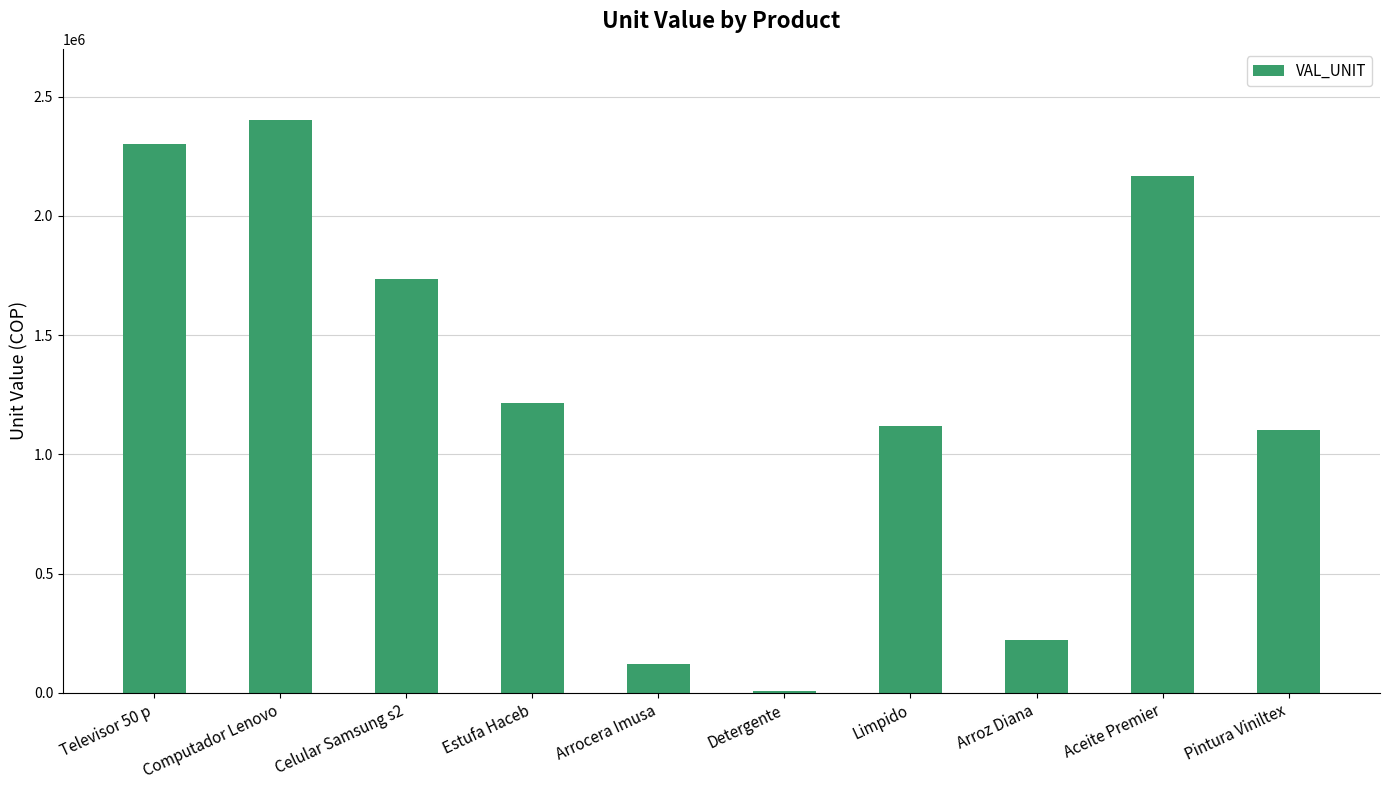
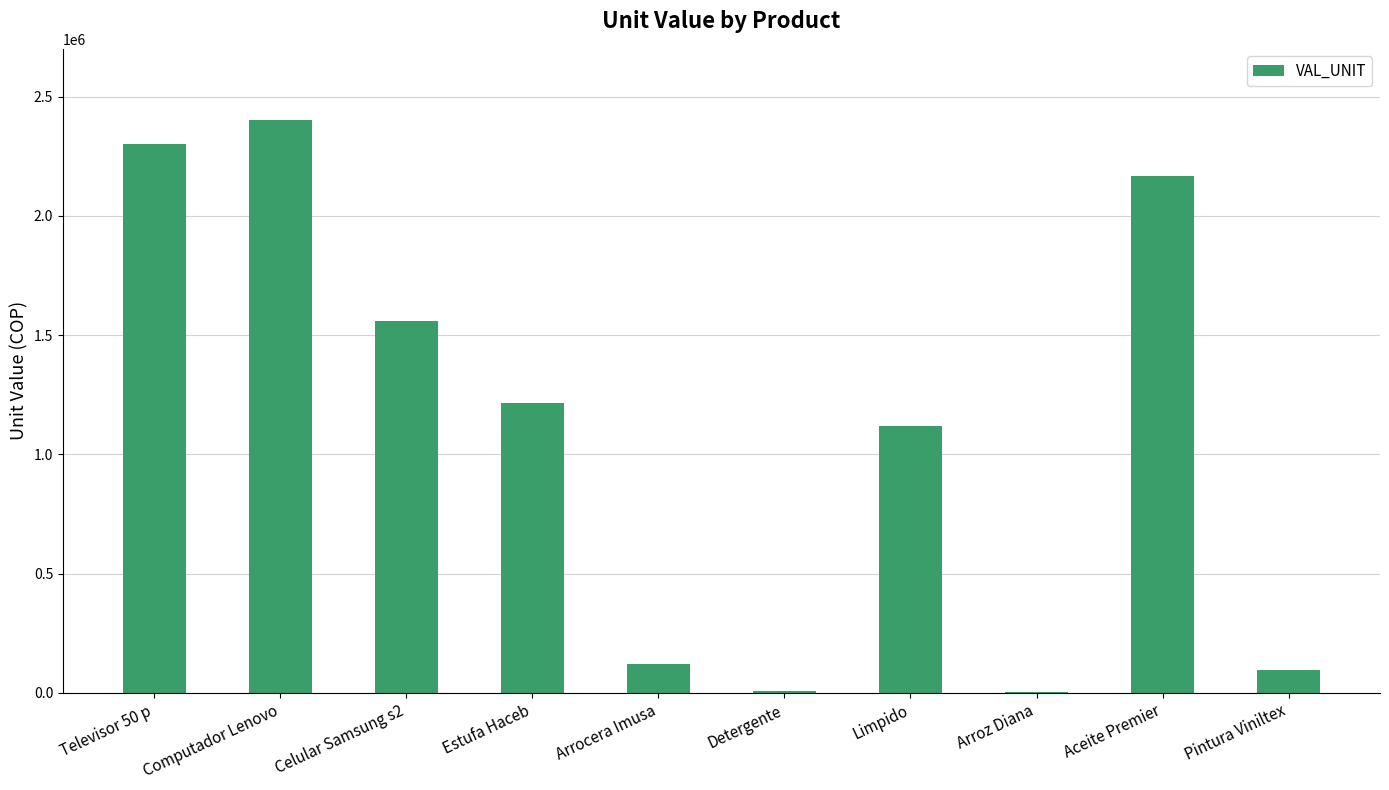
Celular Samsung s2: 1740000 -> 1560000
Arroz Diana: 220000 -> 0
Pintura Viniltex: 1100000 -> 100000
